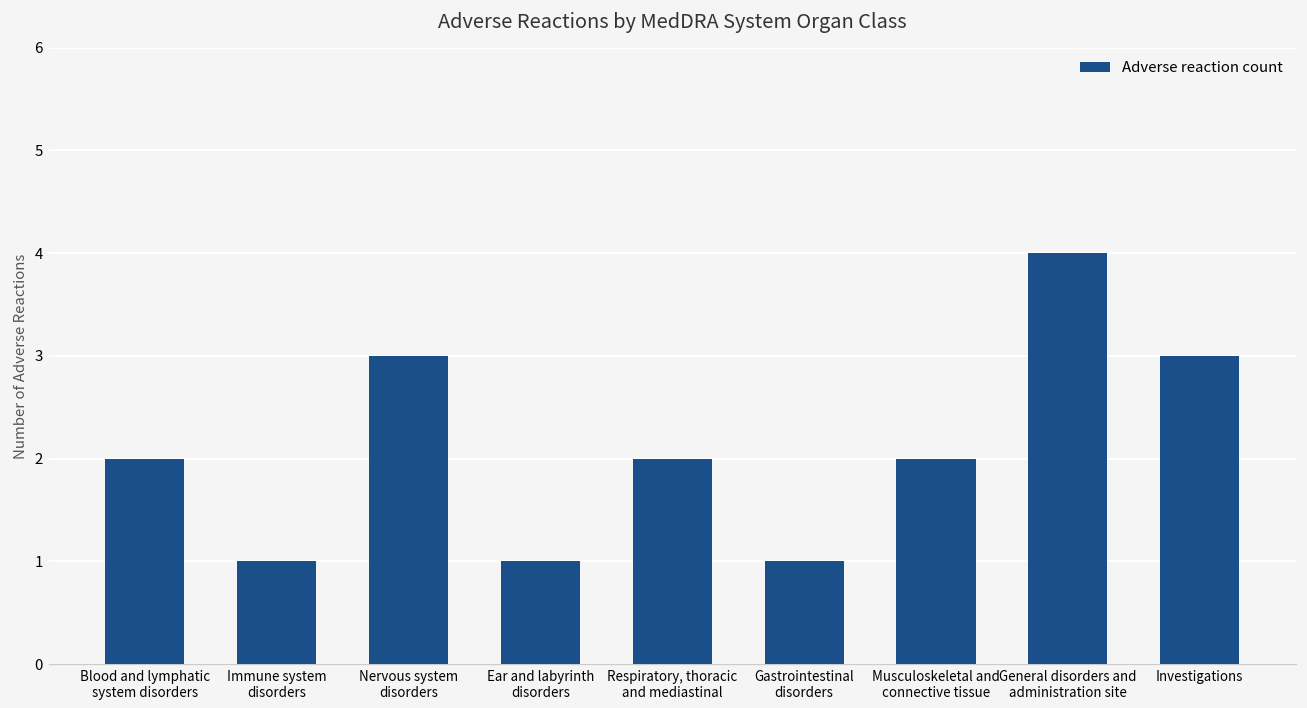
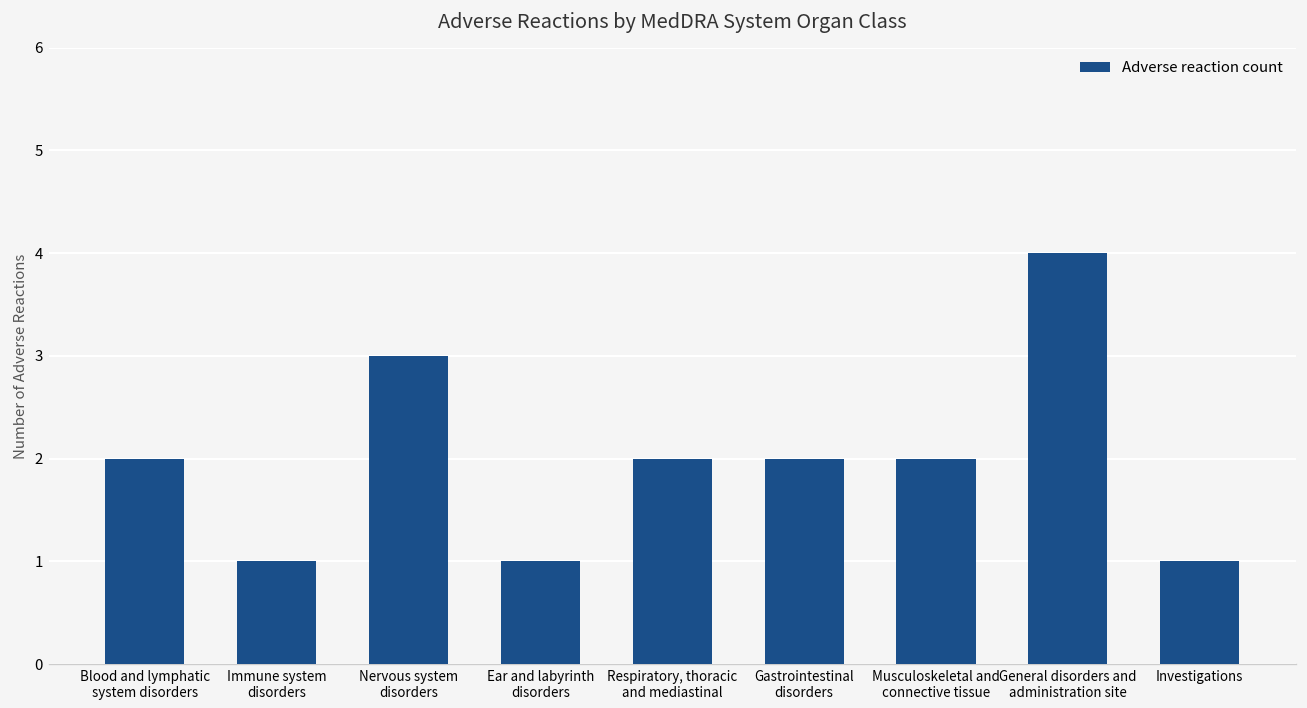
Gastrointestinal disorders: 1 -> 2
Investigations: 3 -> 1
